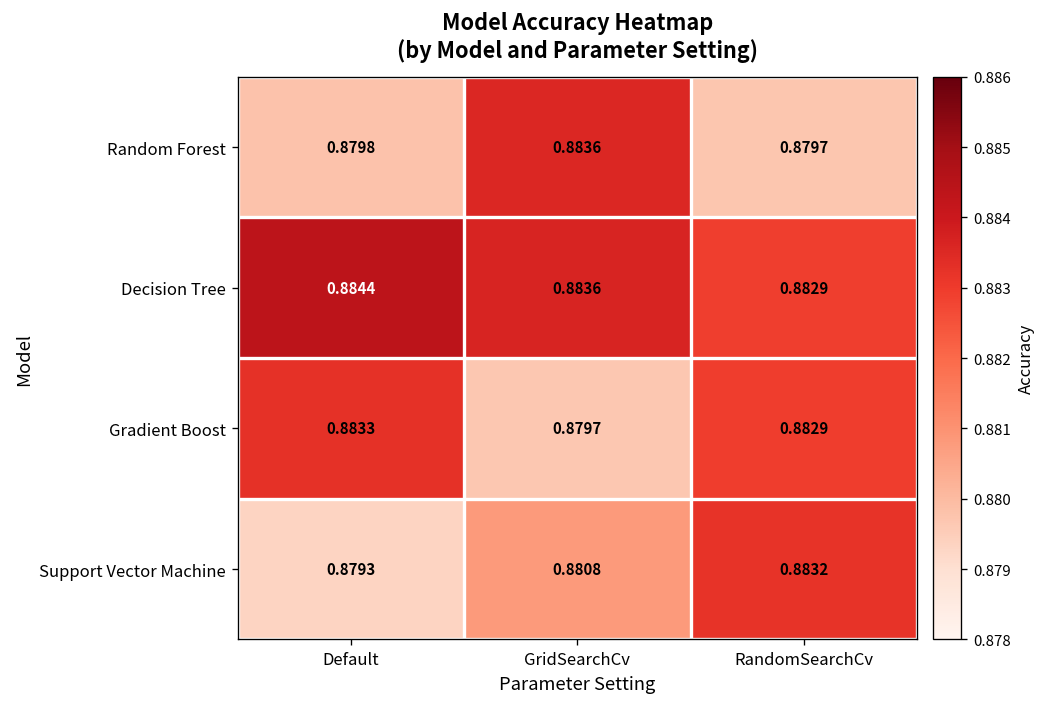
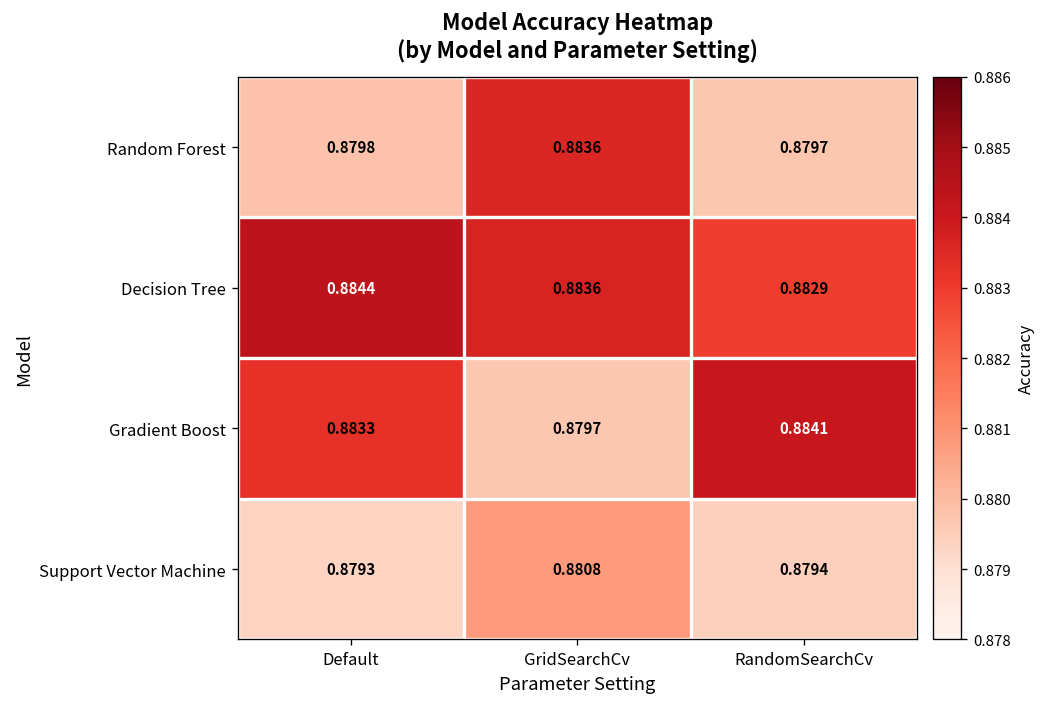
Gradient Boost, RandomSearchCv: 0.8829 -> 0.8841
Support Vector Machine, RandomSearchCv: 0.8832 -> 0.8794
